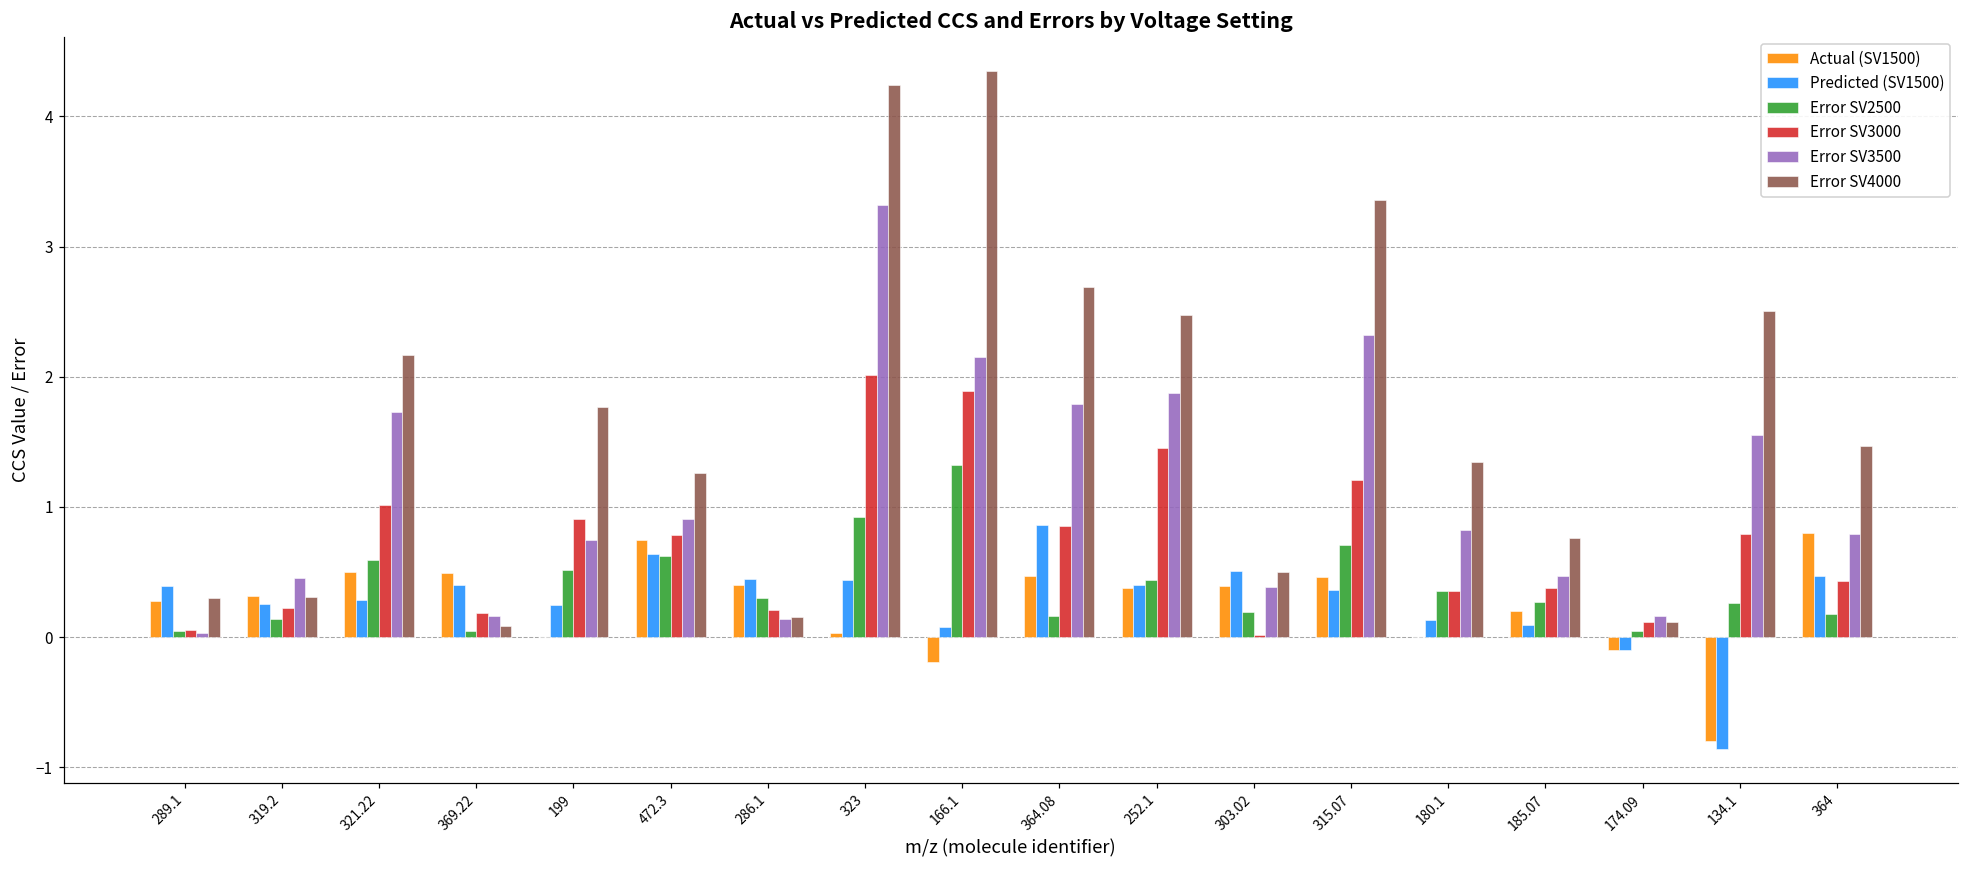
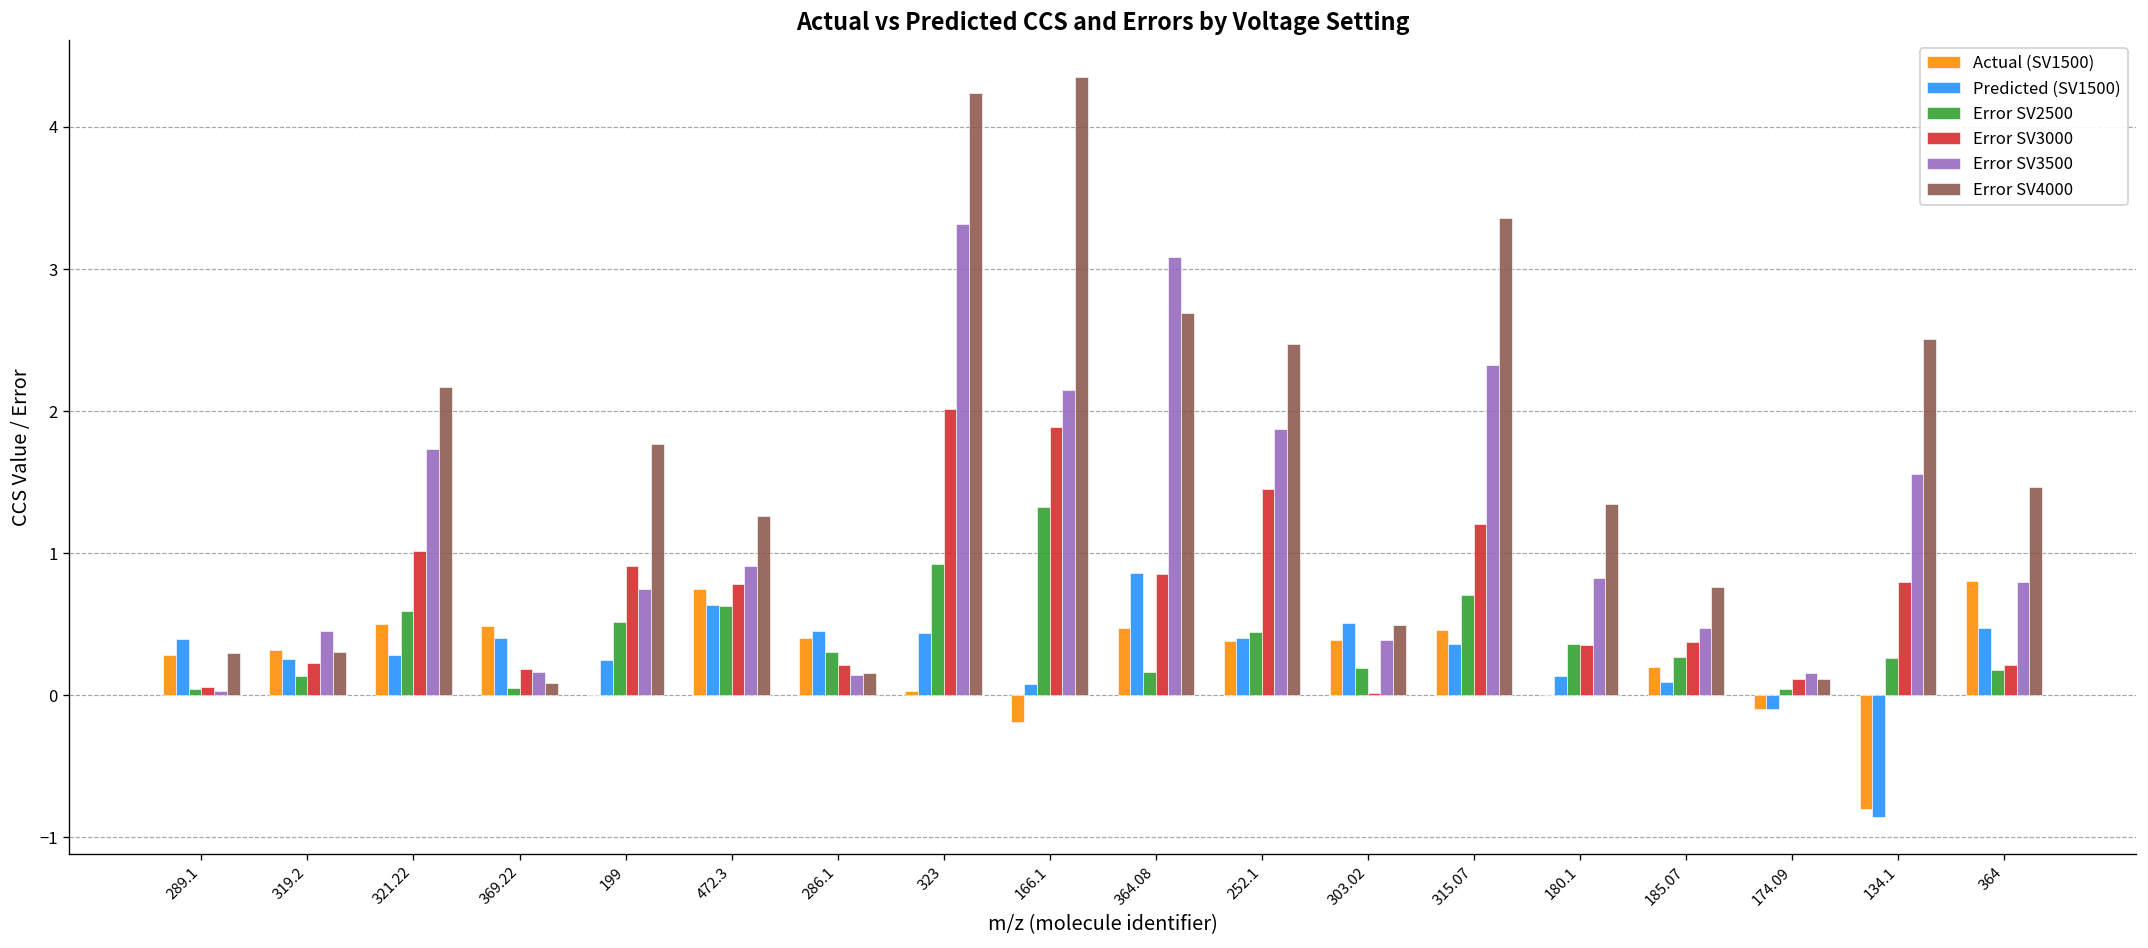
Error SV3500, 364.08: 1.79 -> 3.09
Error SV3000, 364: 0.43 -> 0.21
